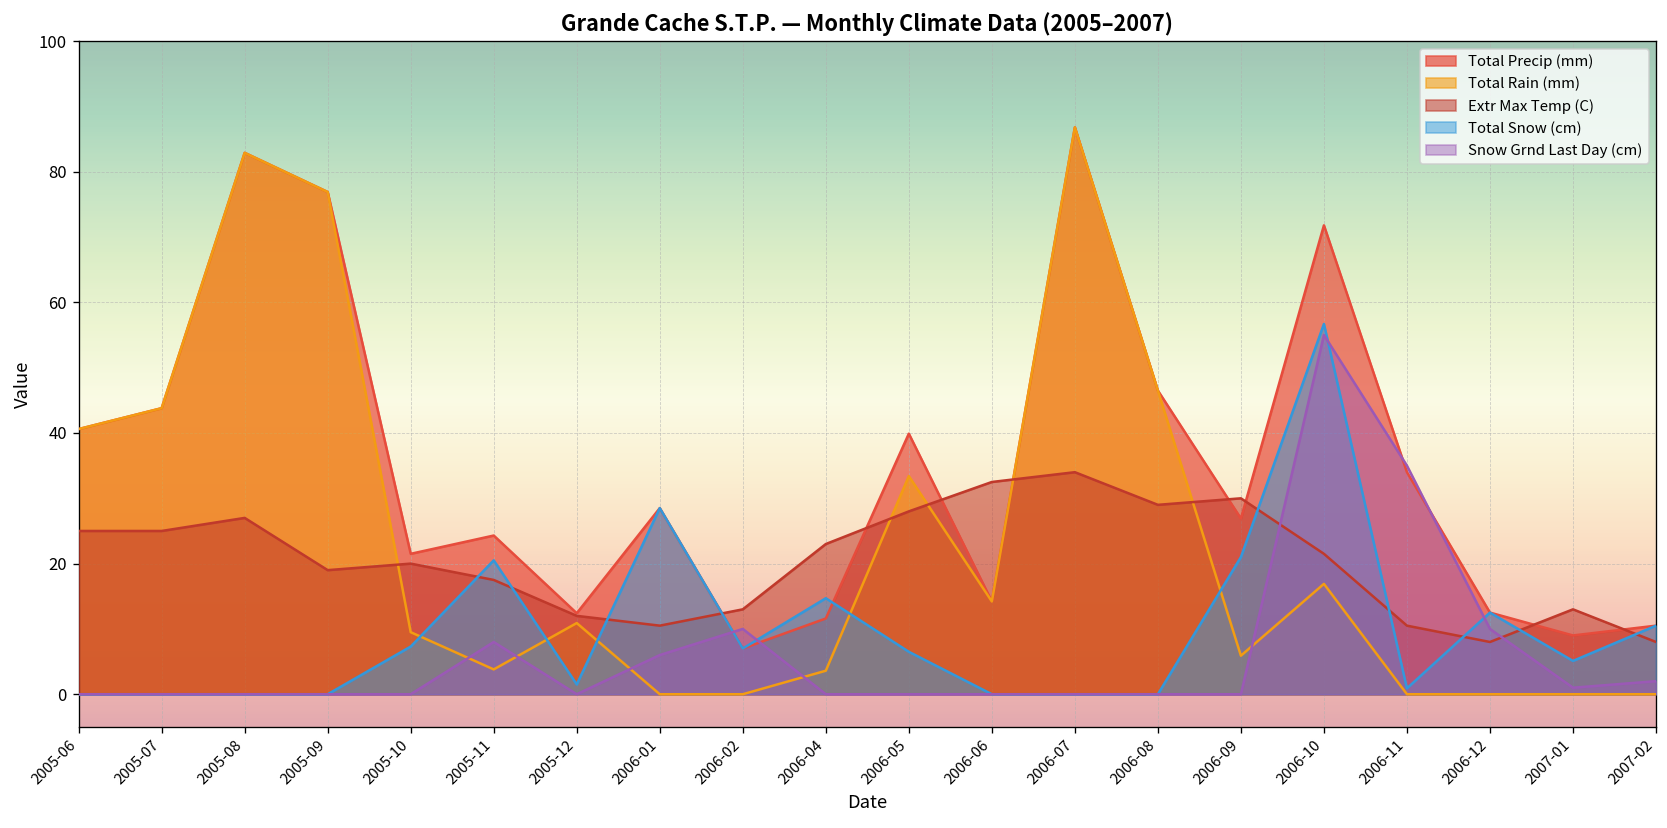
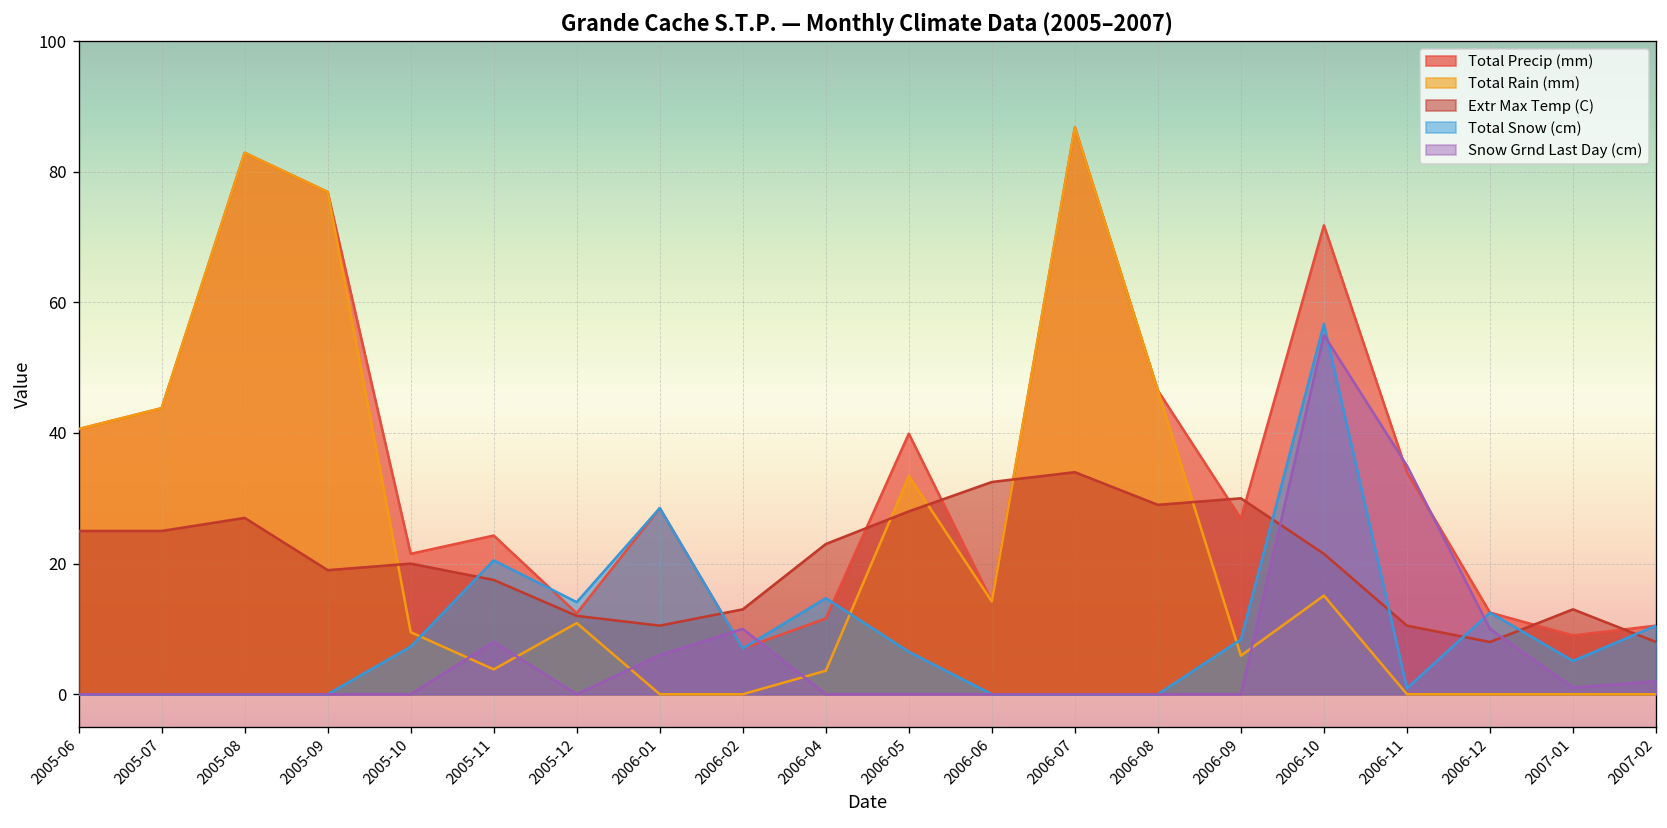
Total Snow (cm), 2005-12: 2 -> 14
Total Snow (cm), 2006-09: 21 -> 8
Total Rain (mm), 2006-10: 17 -> 15
